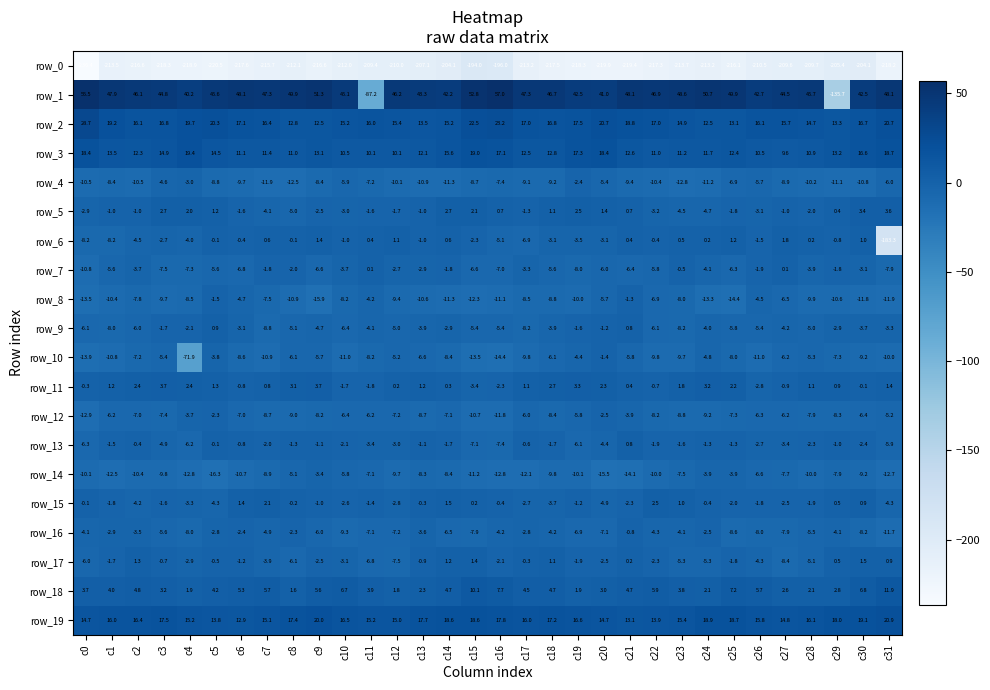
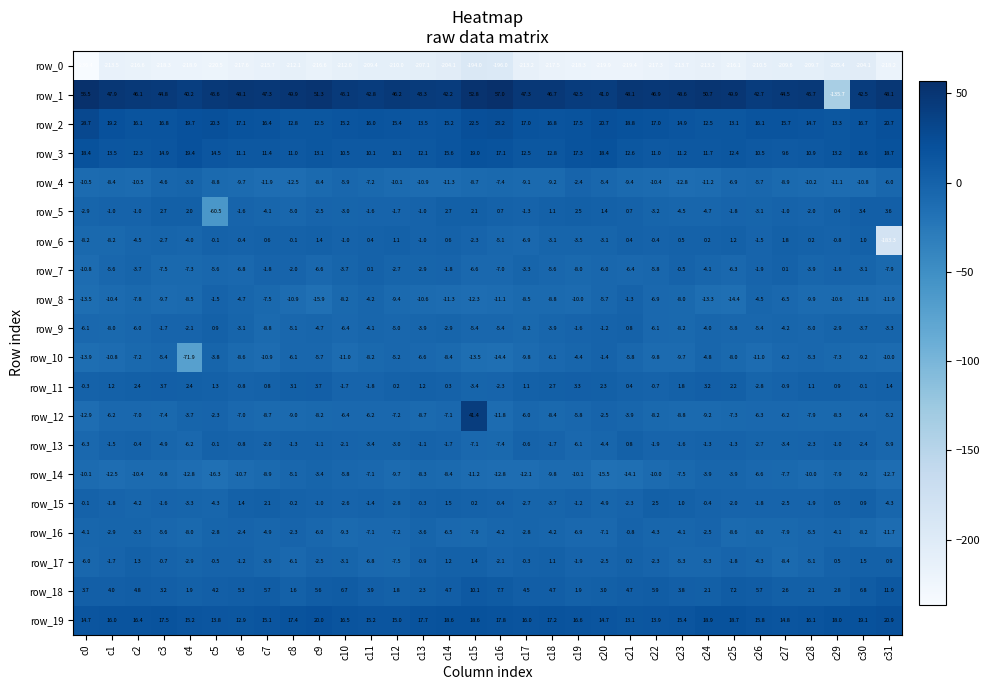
row_1, c11: -87.2 -> 42.8
row_5, c5: 1.2 -> -60.5
row_12, c15: -10.7 -> 41.4
